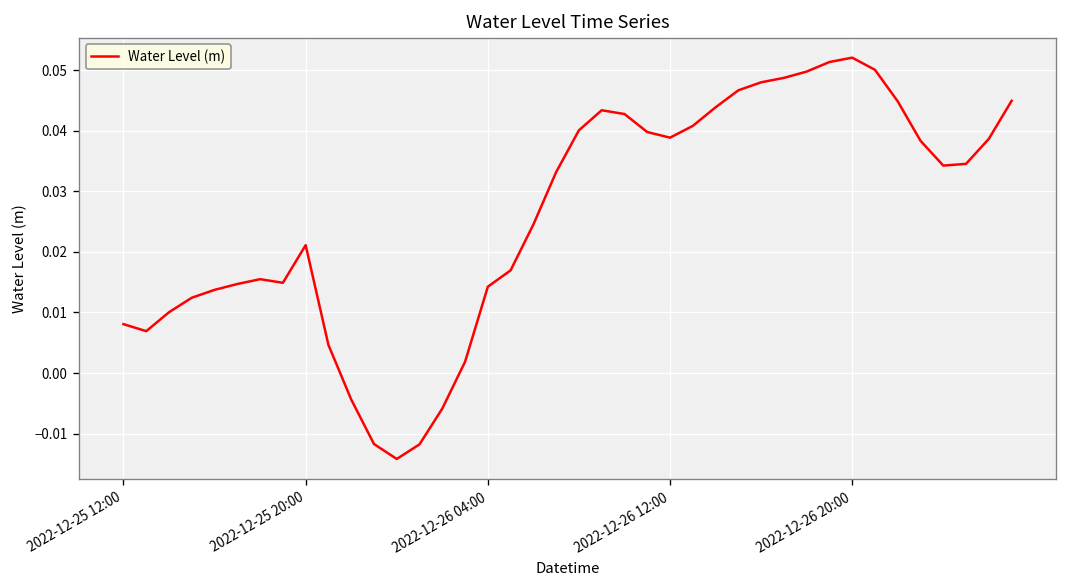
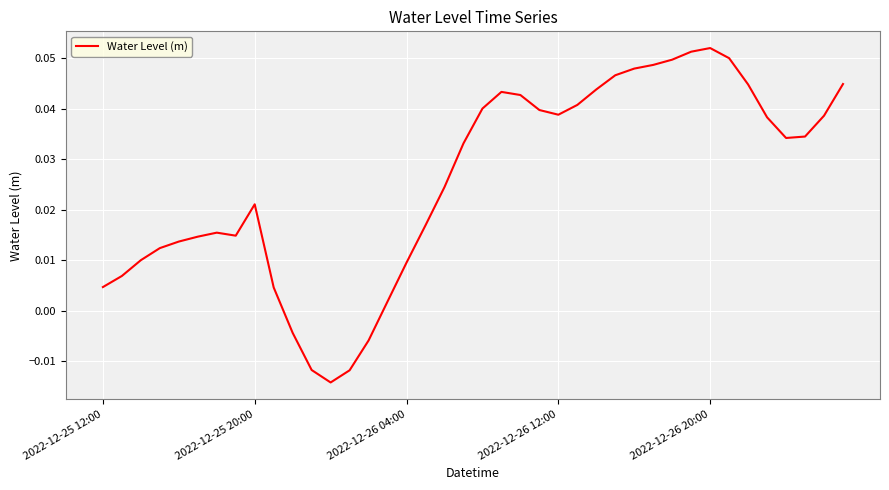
2022-12-25 12:00: 0.008 -> 0.005
2022-12-26 04:00: 0.014 -> 0.010
